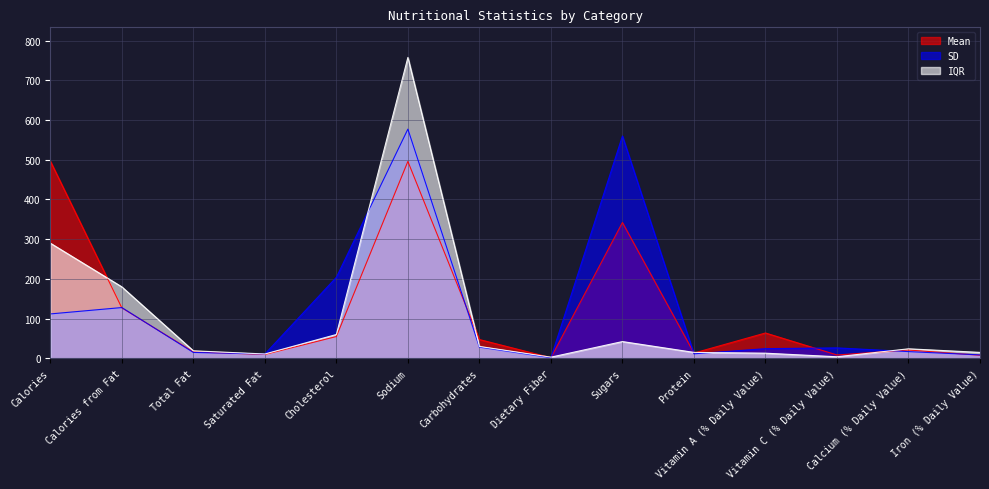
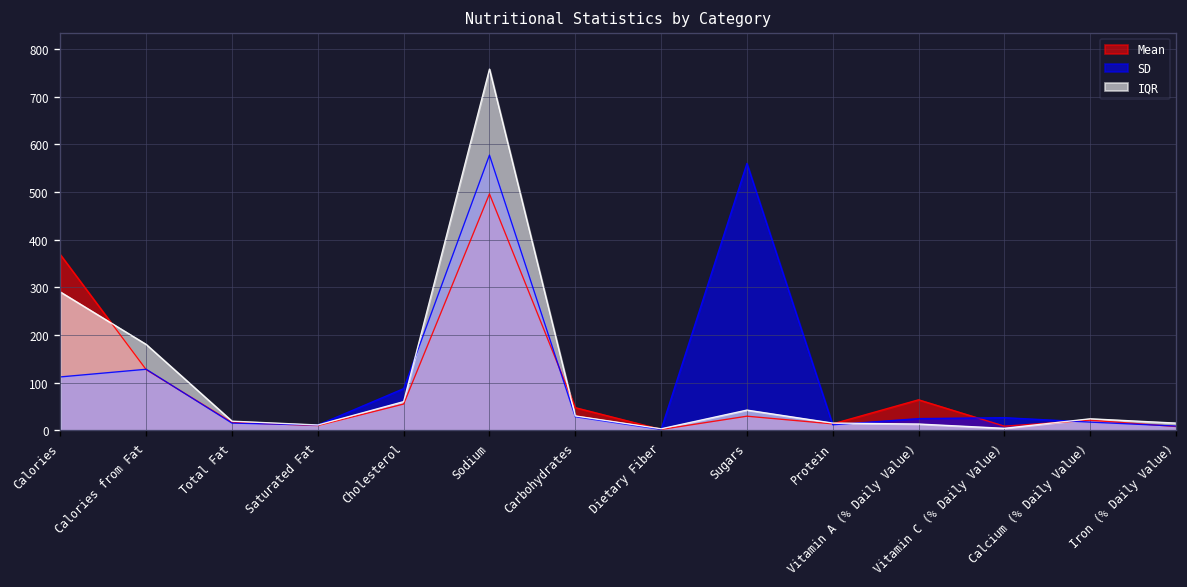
Mean, Calories: 500 -> 370
SD, Cholesterol: 200 -> 90
Mean, Sugars: 340 -> 30
